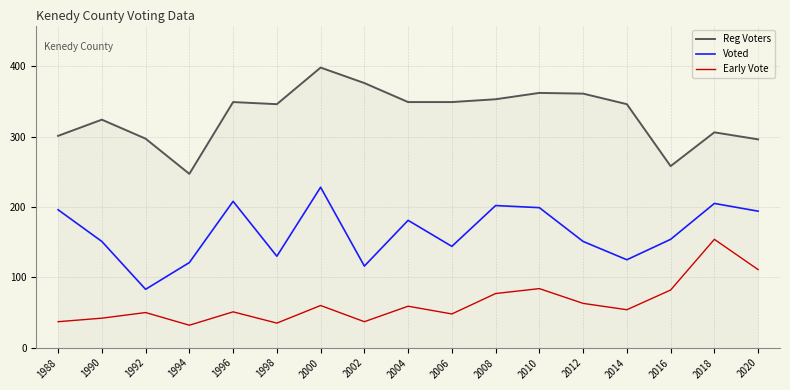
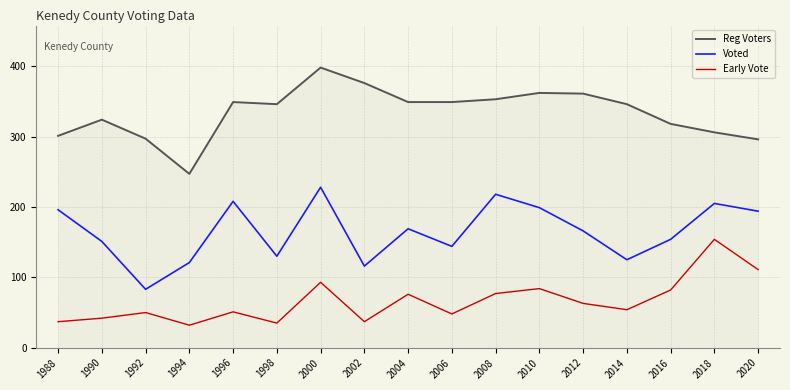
Early Vote, 2000: 60 -> 90
Voted, 2004: 180 -> 170
Early Vote, 2004: 60 -> 80
Voted, 2008: 200 -> 220
Voted, 2012: 150 -> 170
Reg Voters, 2016: 260 -> 320
